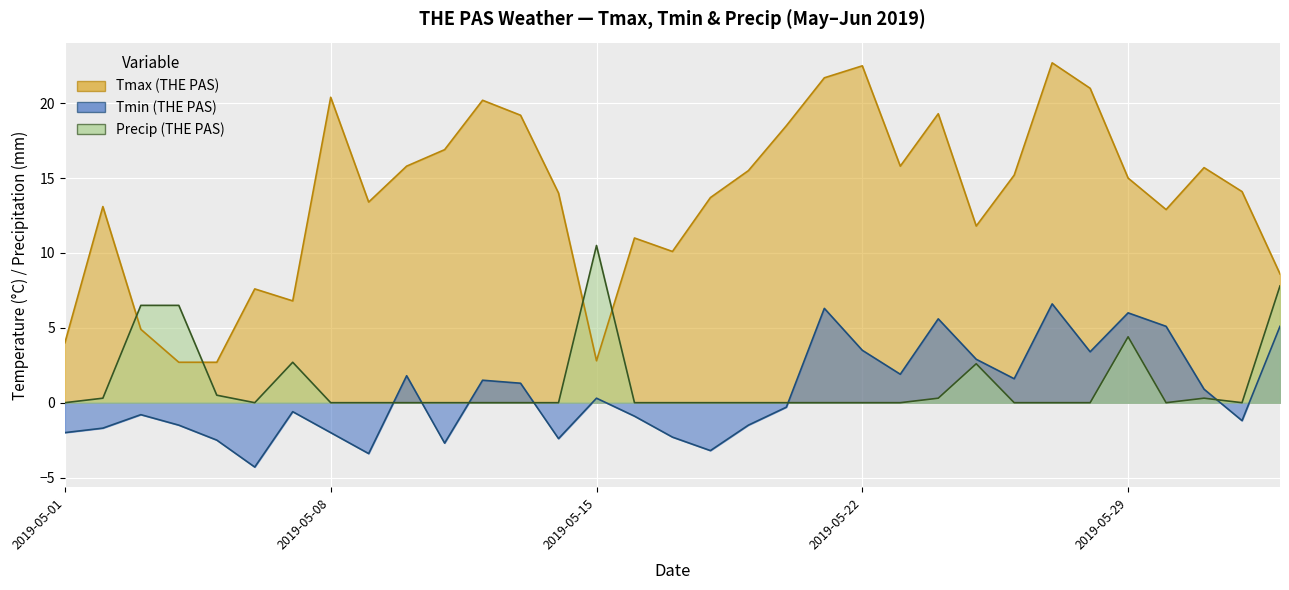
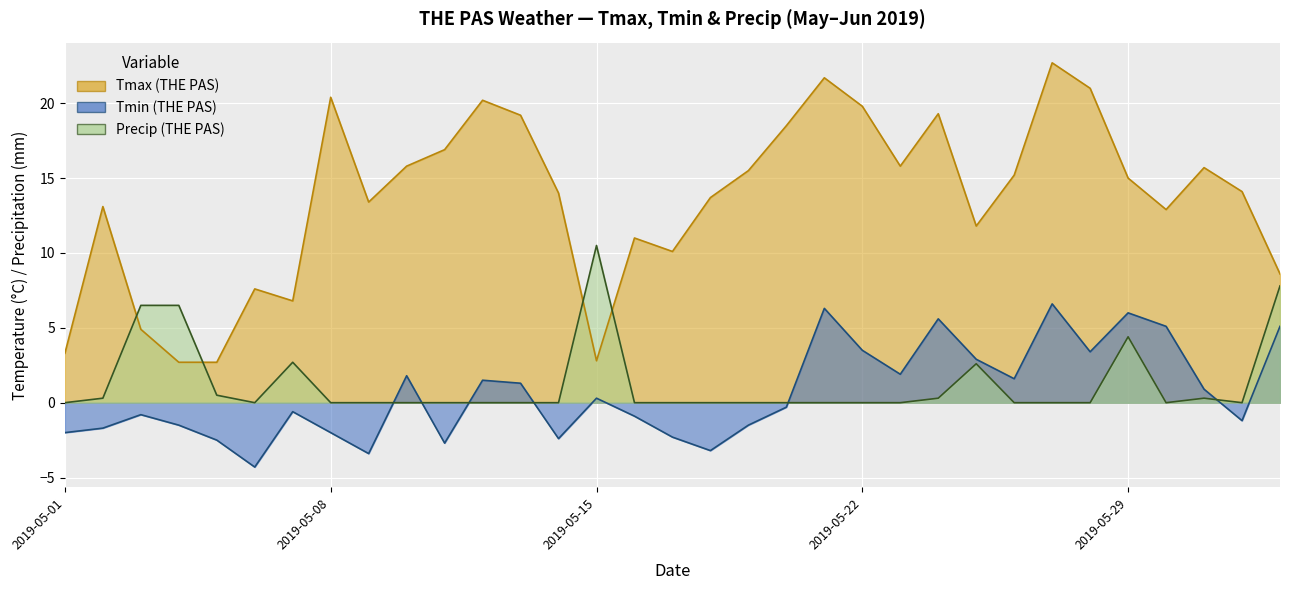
Tmax (THE PAS), 2019-05-01: 4.0 -> 3.3
Tmax (THE PAS), 2019-05-22: 22.5 -> 19.8
